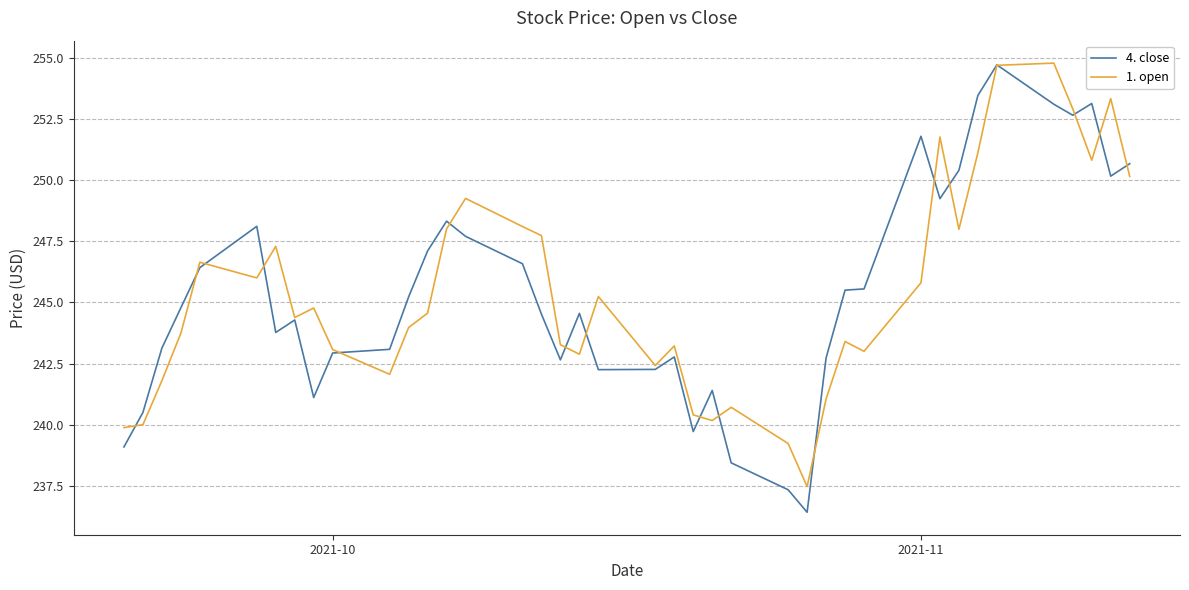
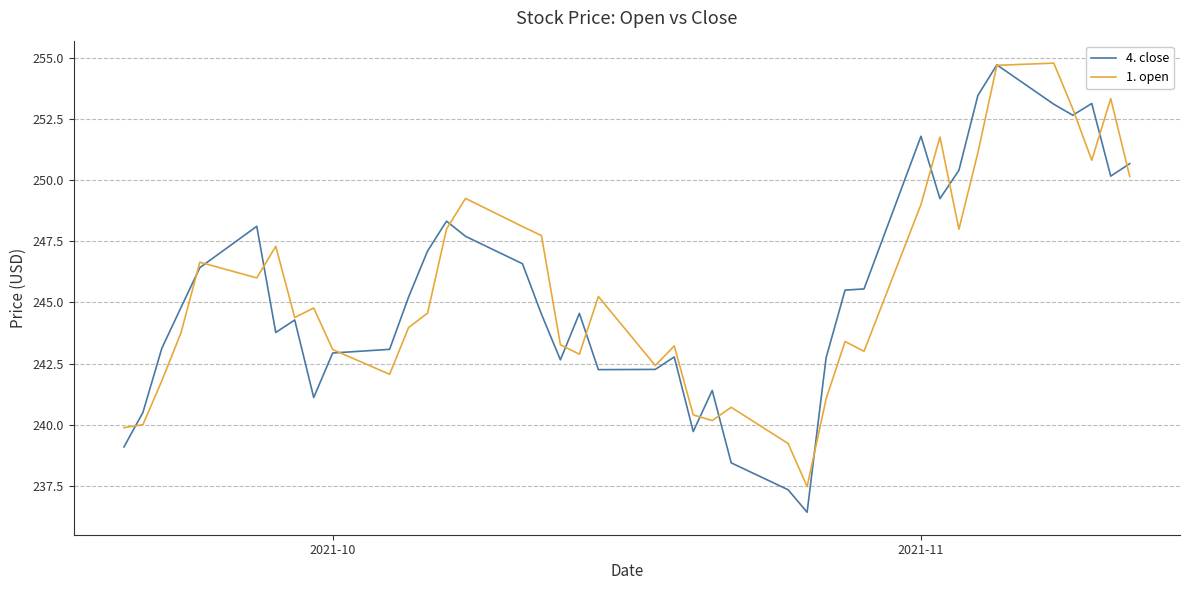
1. open, 2021-11: 245.8 -> 249.0
